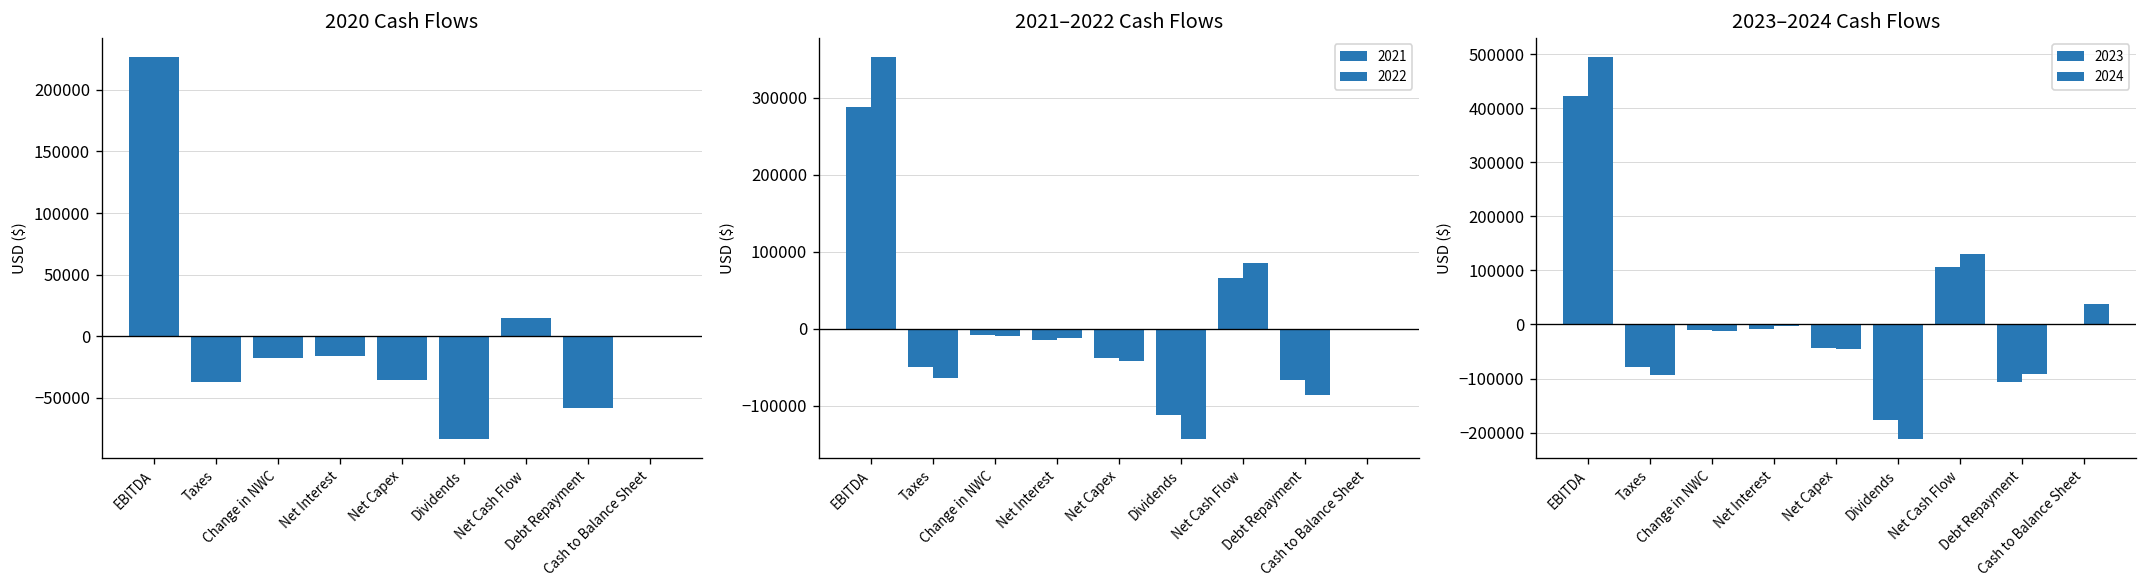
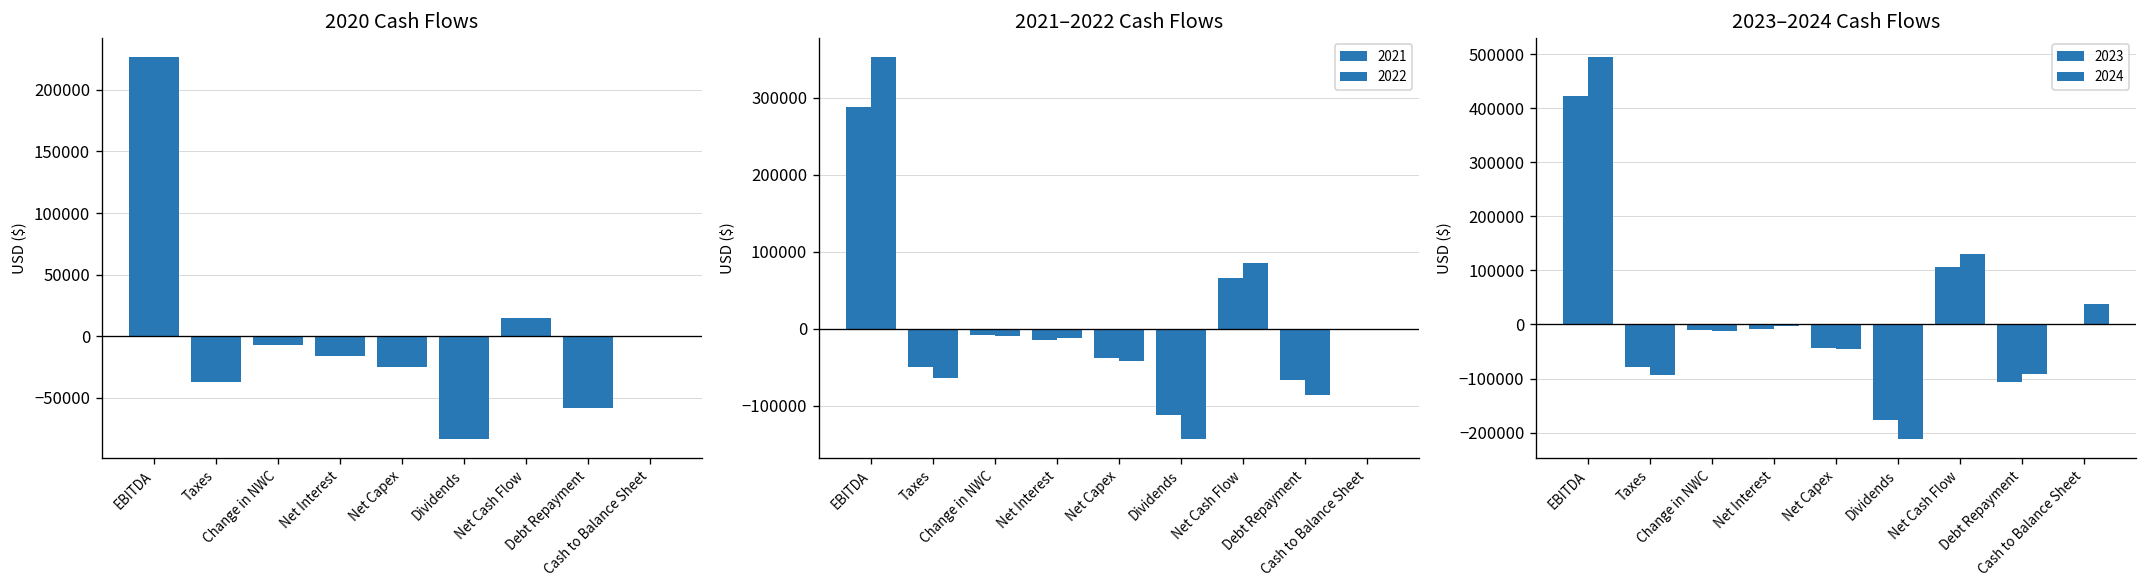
2020 Cash Flows, Change in NWC: -18000 -> -7000
2020 Cash Flows, Net Capex: -35000 -> -25000
